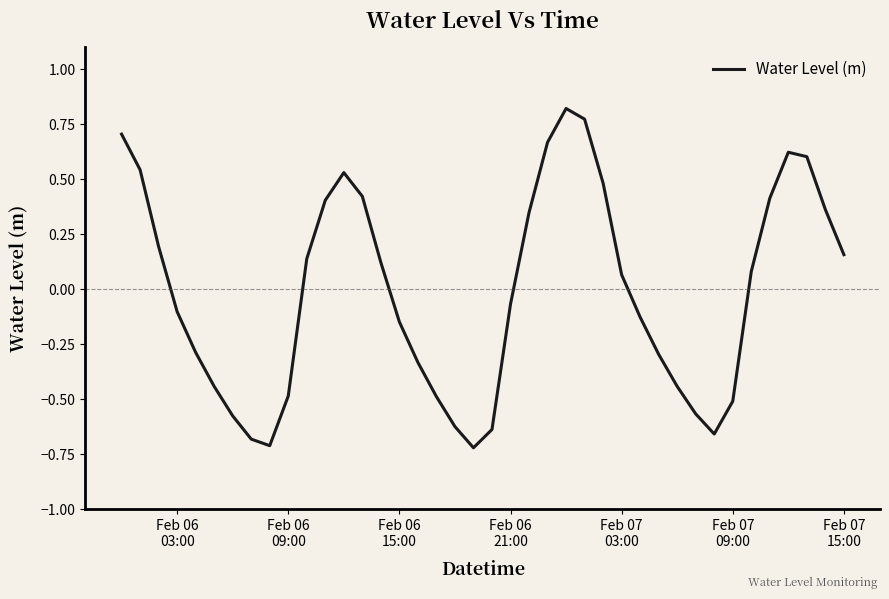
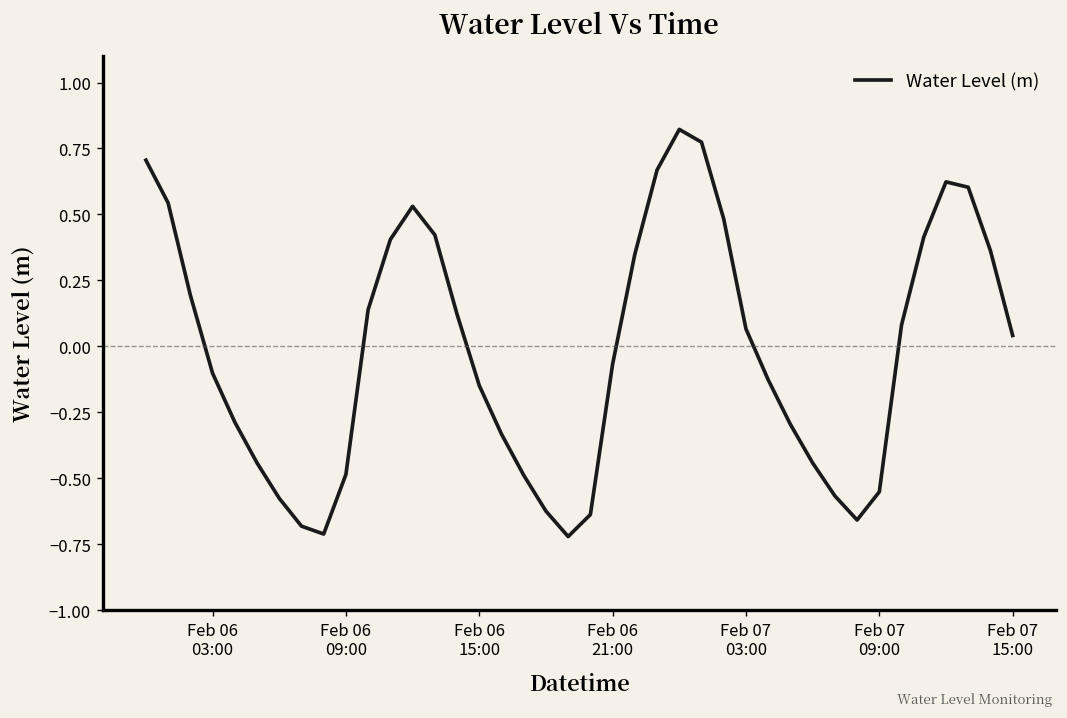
Feb 07 09:00: -0.51 -> -0.55
Feb 07 15:00: 0.16 -> 0.04
